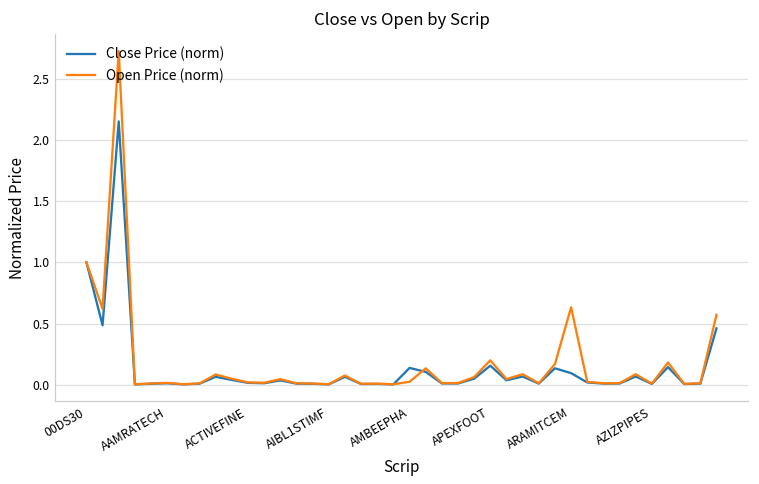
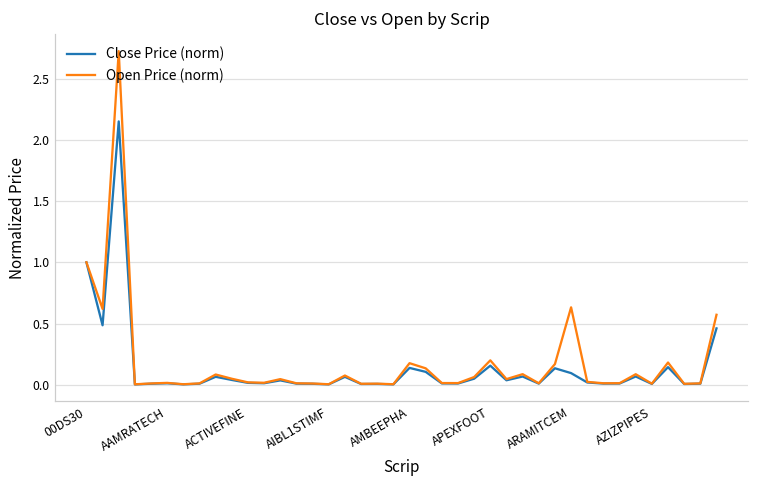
Open Price (norm), AMBEEPHA: 0.02 -> 0.18
